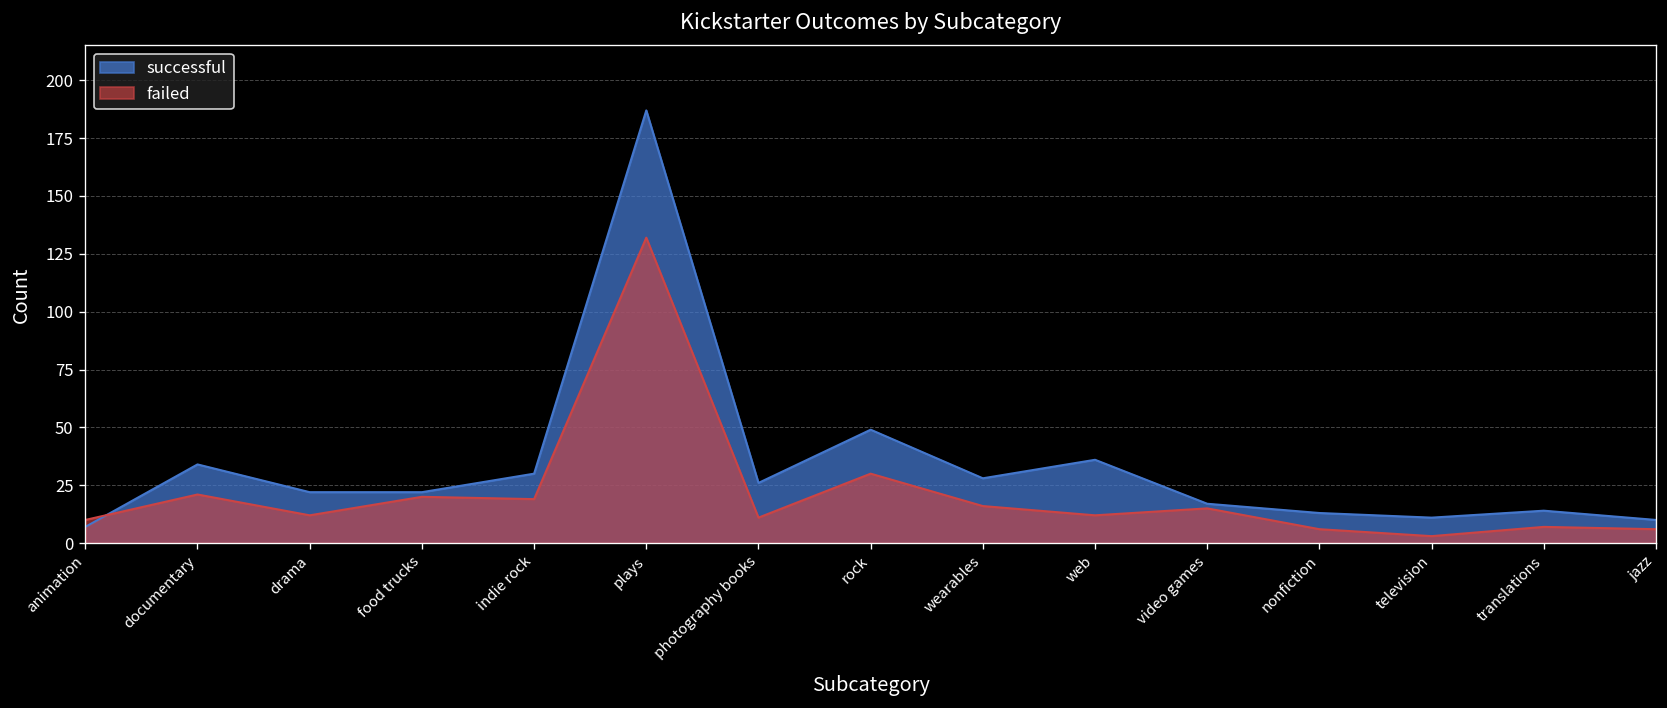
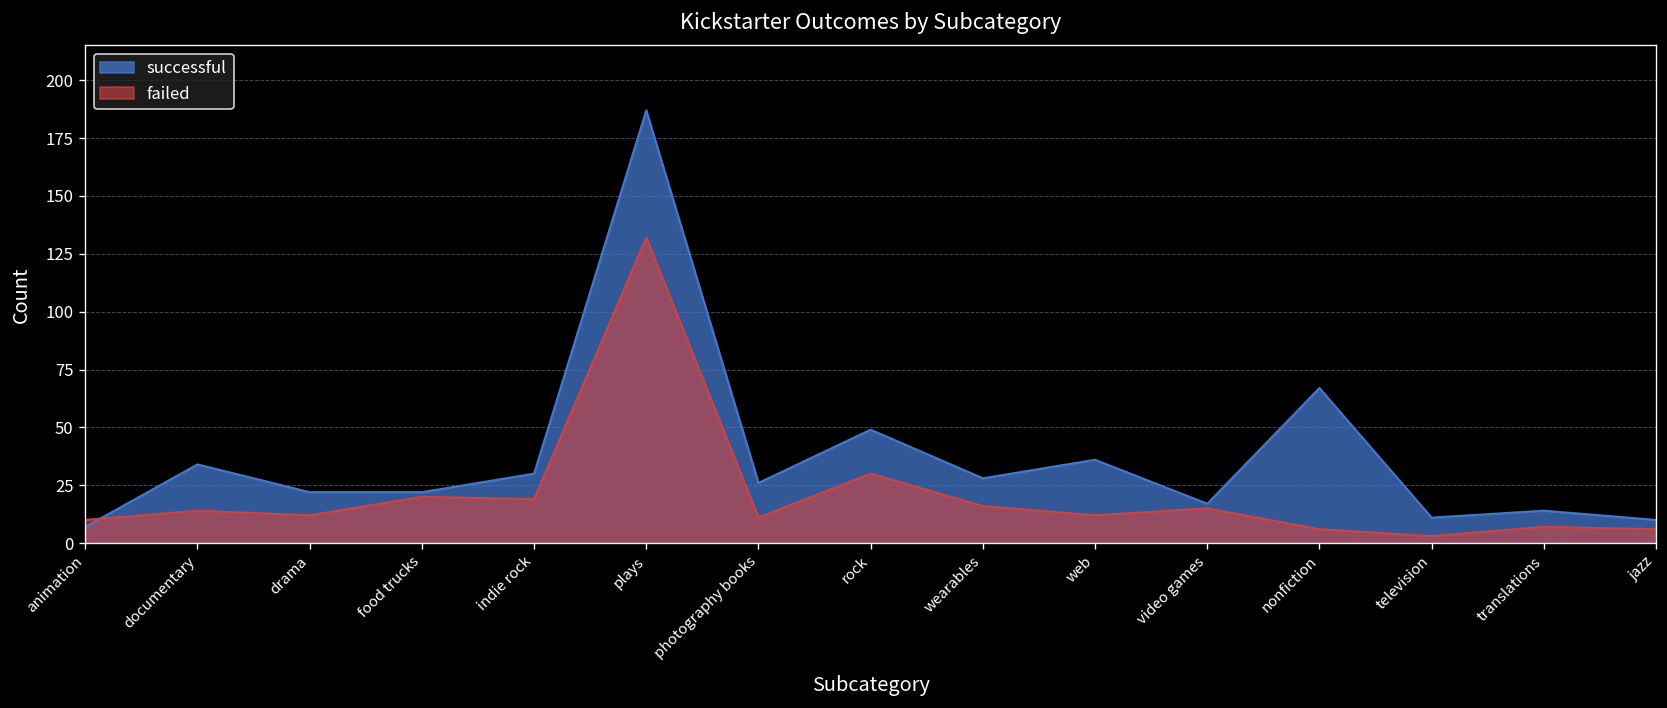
failed, documentary: 21 -> 14
successful, nonfiction: 13 -> 67
